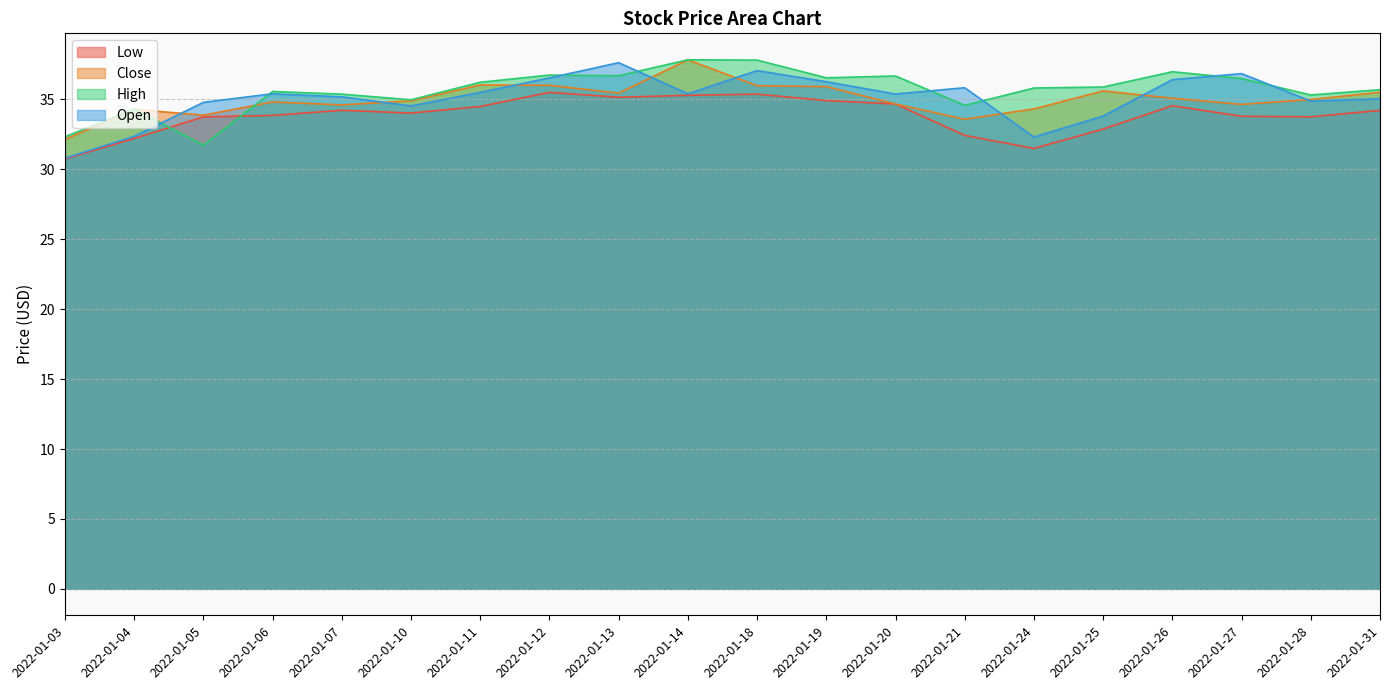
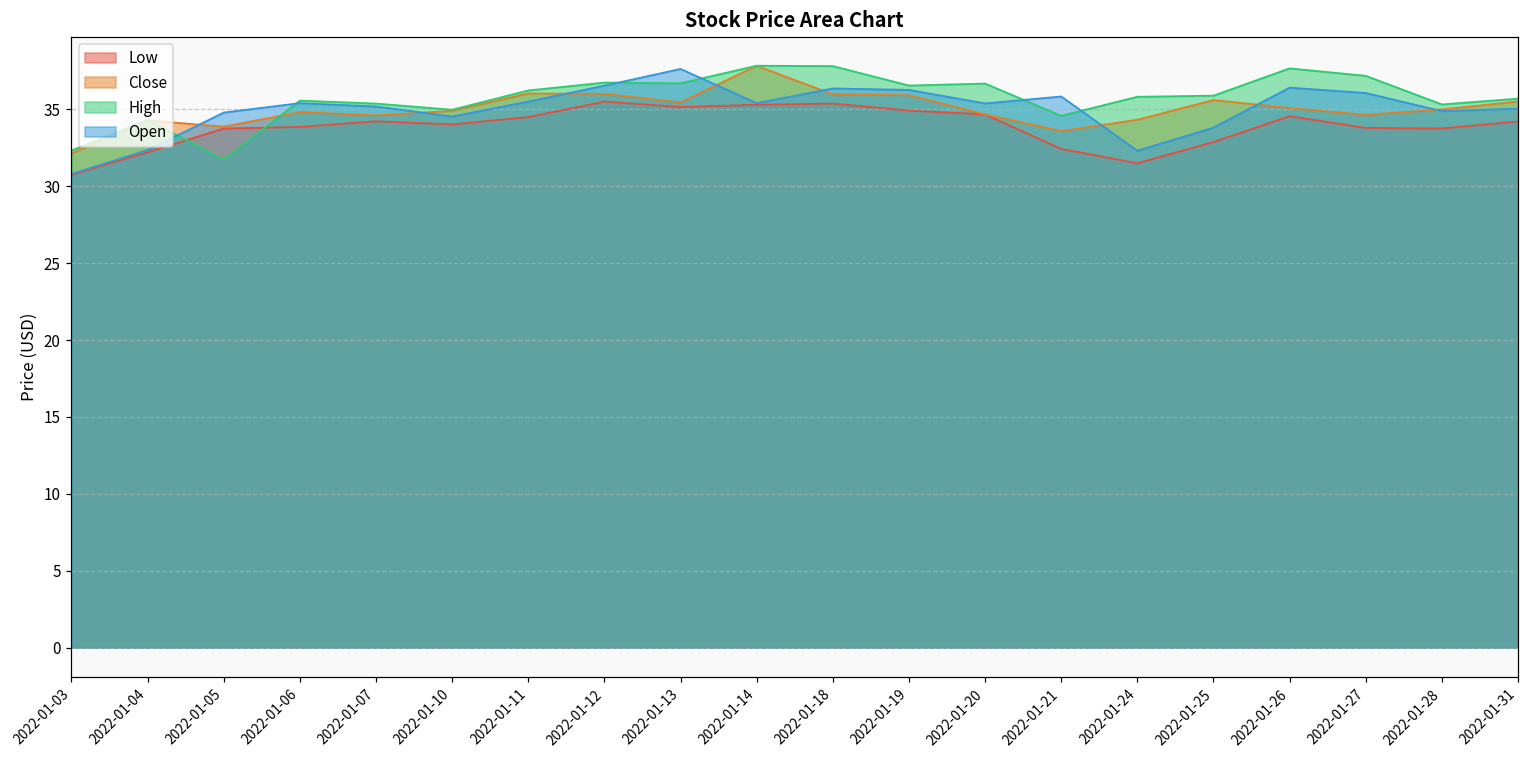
Open, 2022-01-18: 37.1 -> 36.4
High, 2022-01-26: 37.0 -> 37.7
High, 2022-01-27: 36.5 -> 37.2
Open, 2022-01-27: 36.8 -> 36.1
